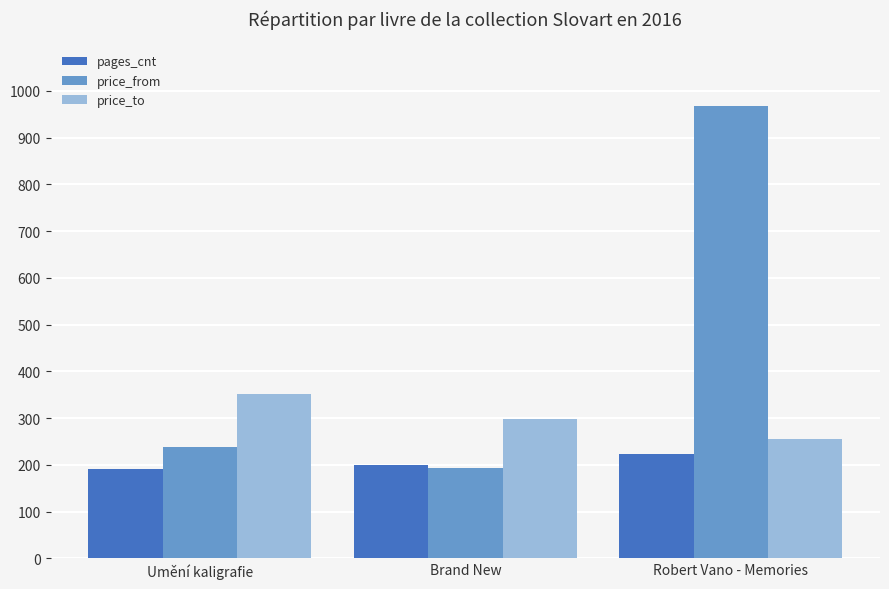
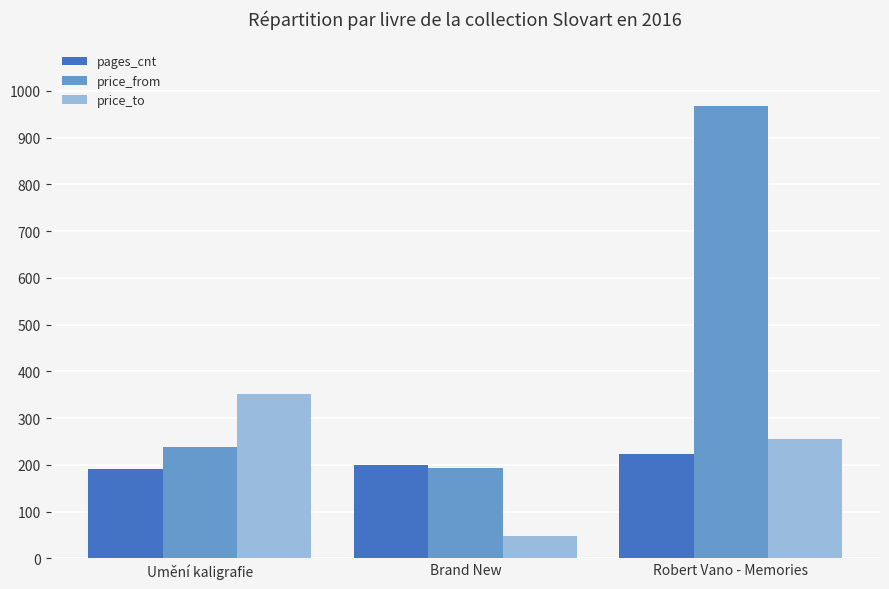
price_to, Brand New: 300 -> 50
